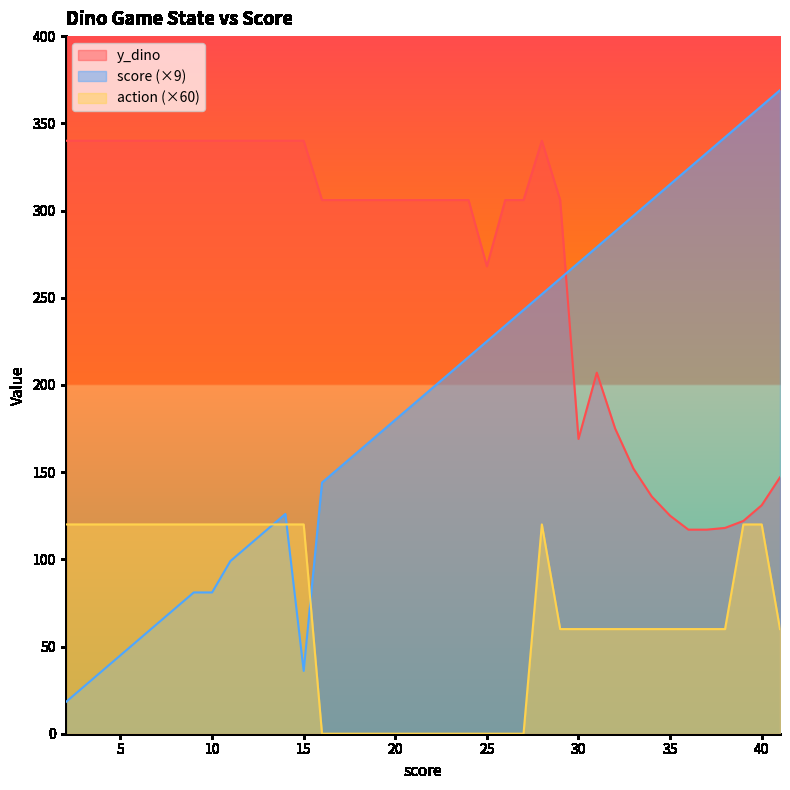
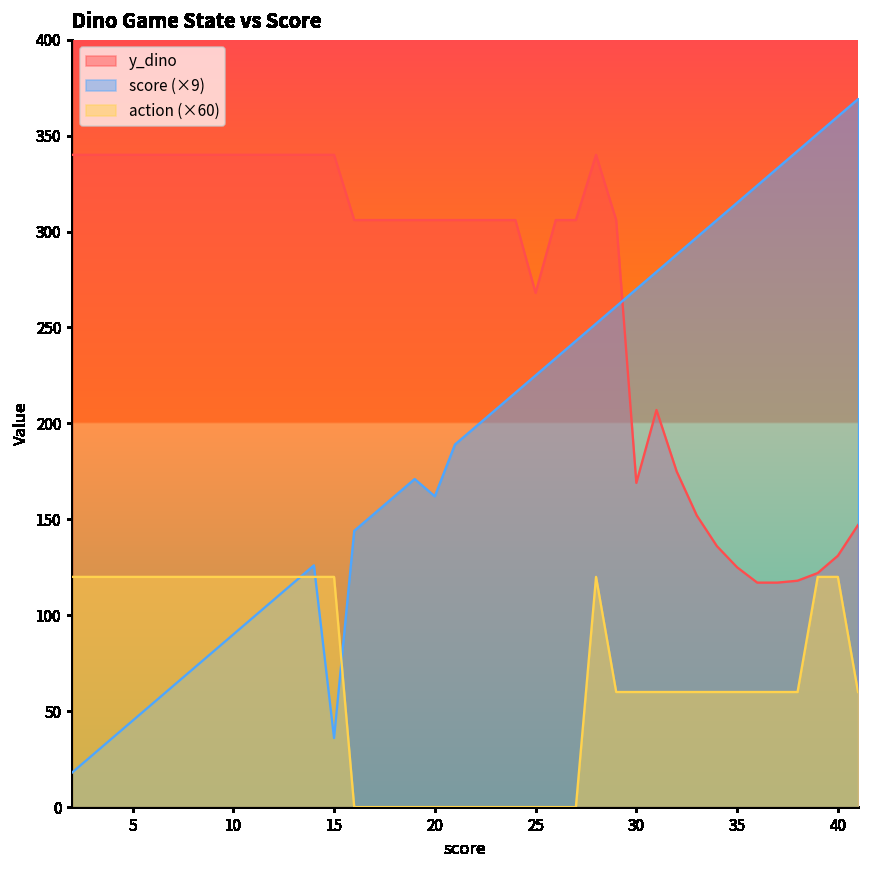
score (×9), 10: 81 -> 90
score (×9), 20: 180 -> 162
